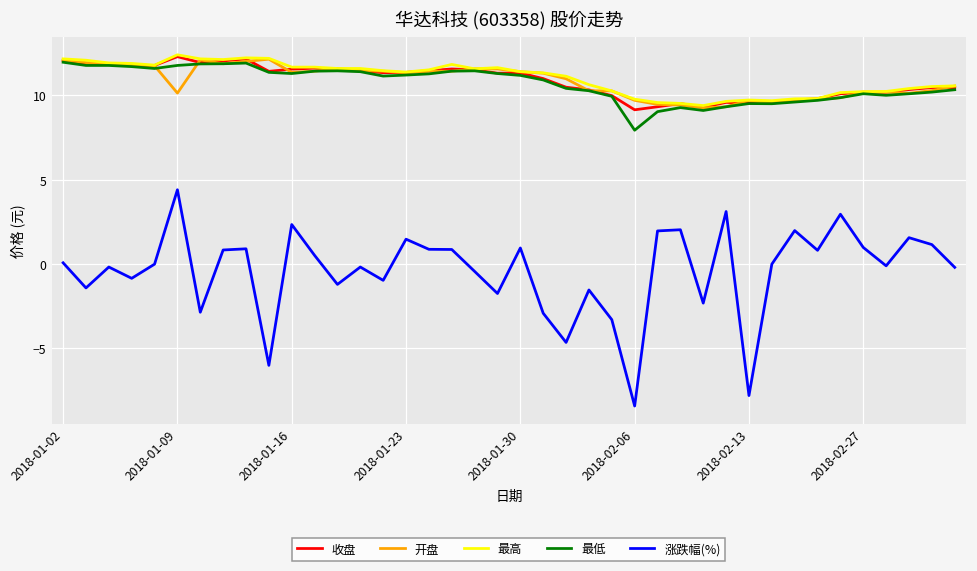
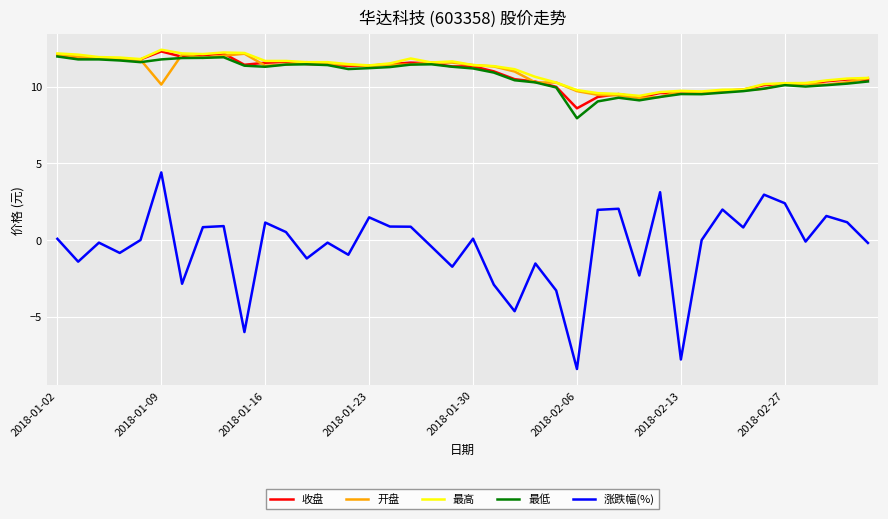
涨跌幅(%), 2018-01-16: 2.4 -> 1.1
涨跌幅(%), 2018-01-30: 1.0 -> 0.1
收盘, 2018-02-06: 9.2 -> 8.6
涨跌幅(%), 2018-02-27: 1.0 -> 2.4
